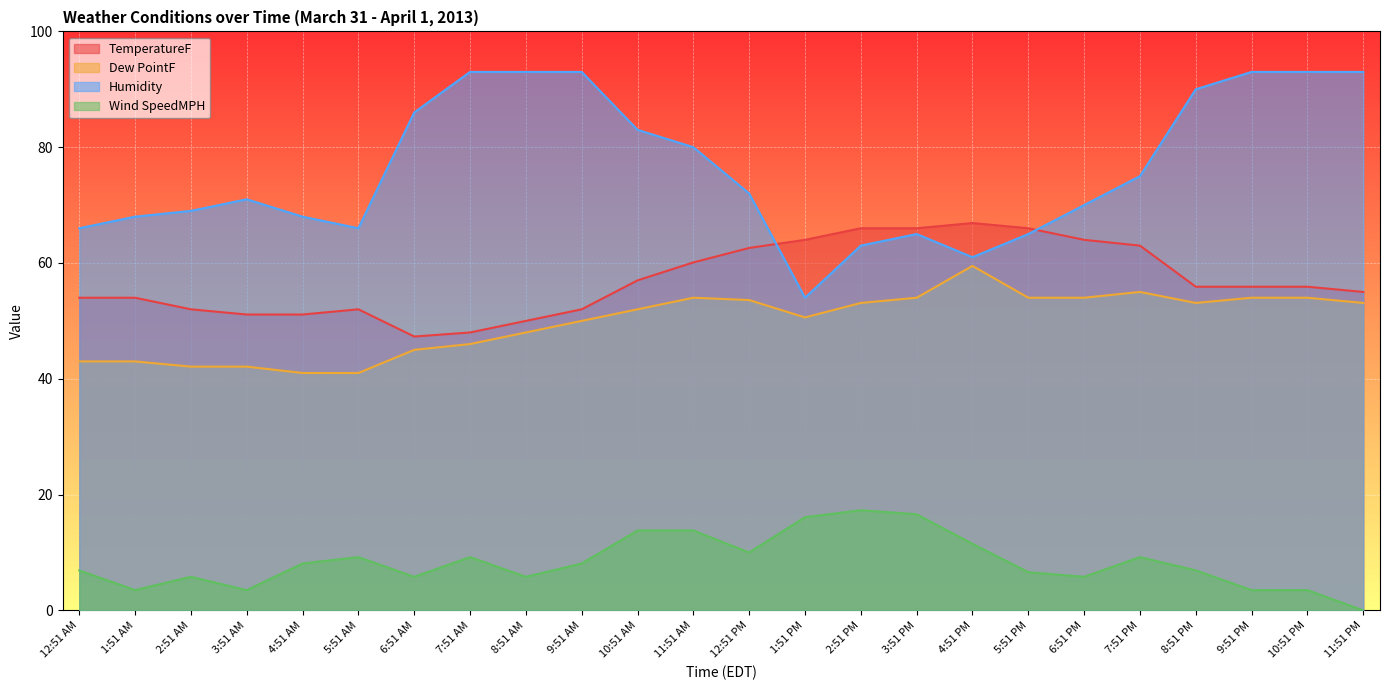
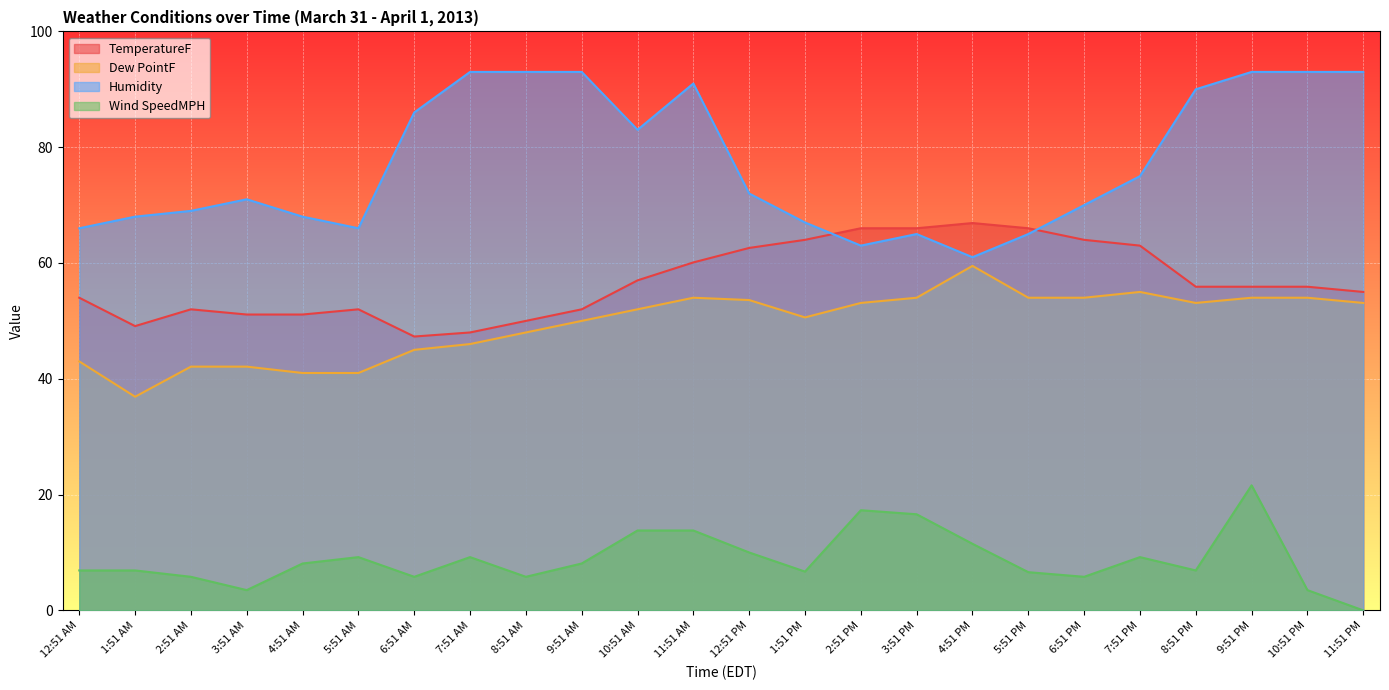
TemperatureF, 1:51 AM: 54 -> 49
Dew PointF, 1:51 AM: 43 -> 37
Wind SpeedMPH, 1:51 AM: 4 -> 7
Humidity, 11:51 AM: 80 -> 91
Humidity, 1:51 PM: 54 -> 67
Wind SpeedMPH, 1:51 PM: 16 -> 7
Wind SpeedMPH, 9:51 PM: 4 -> 22
